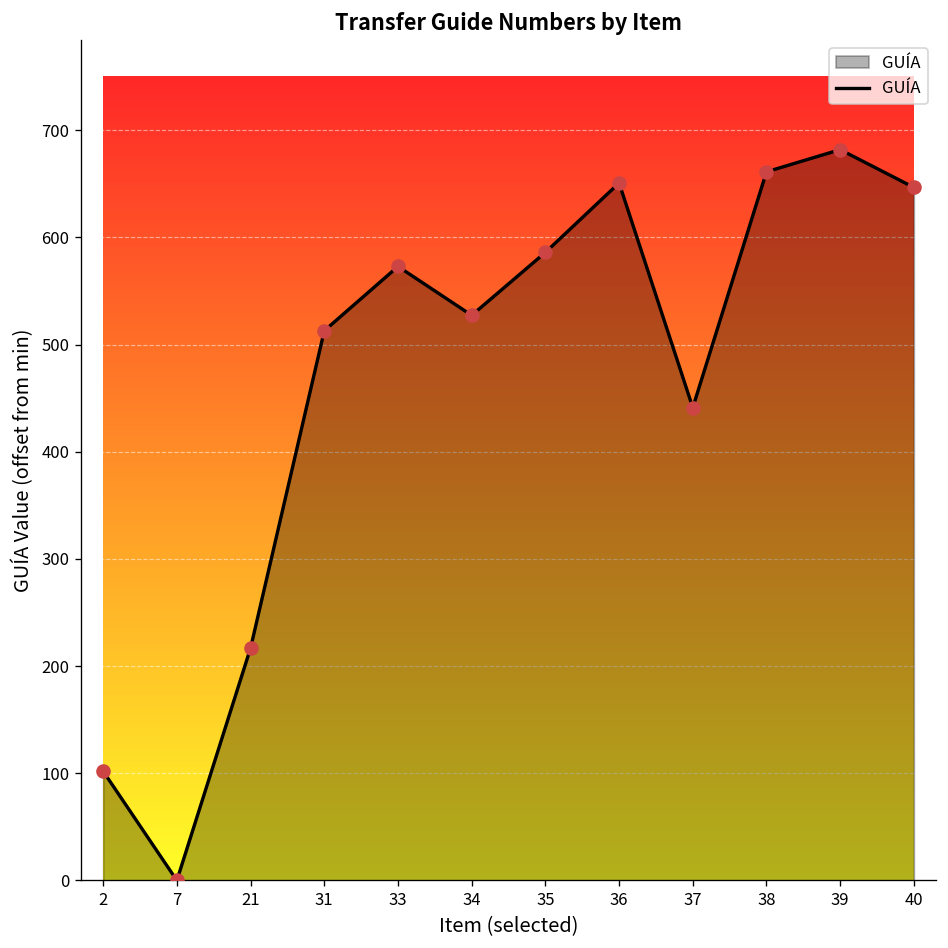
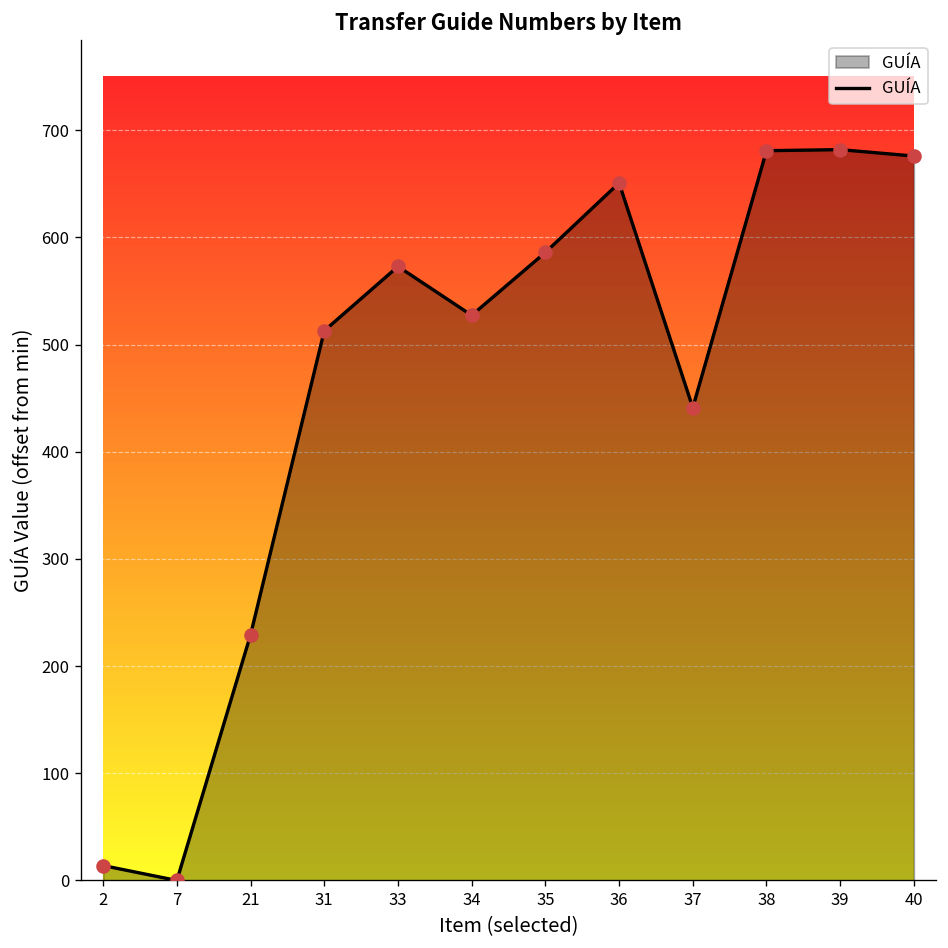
2: 100 -> 10
21: 220 -> 230
38: 660 -> 680
40: 650 -> 680
